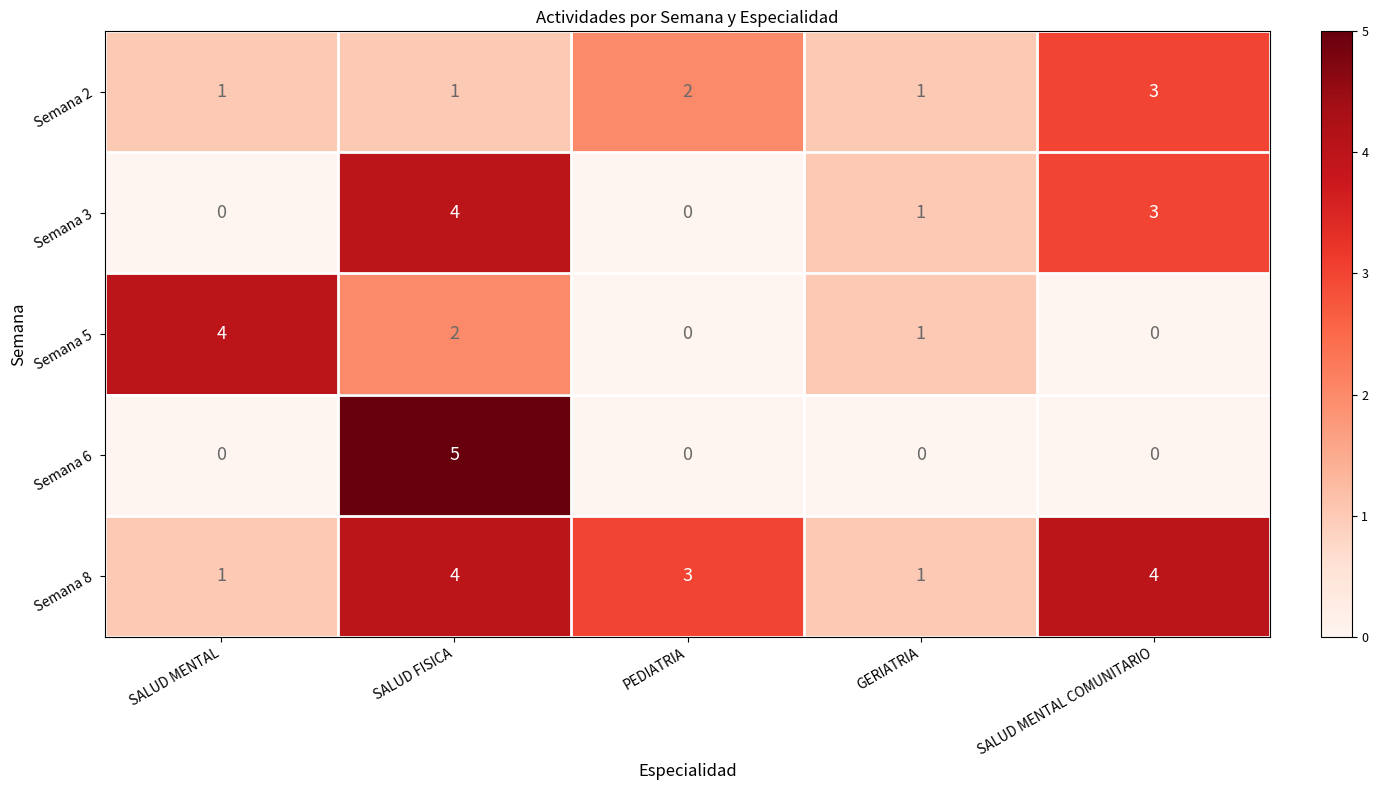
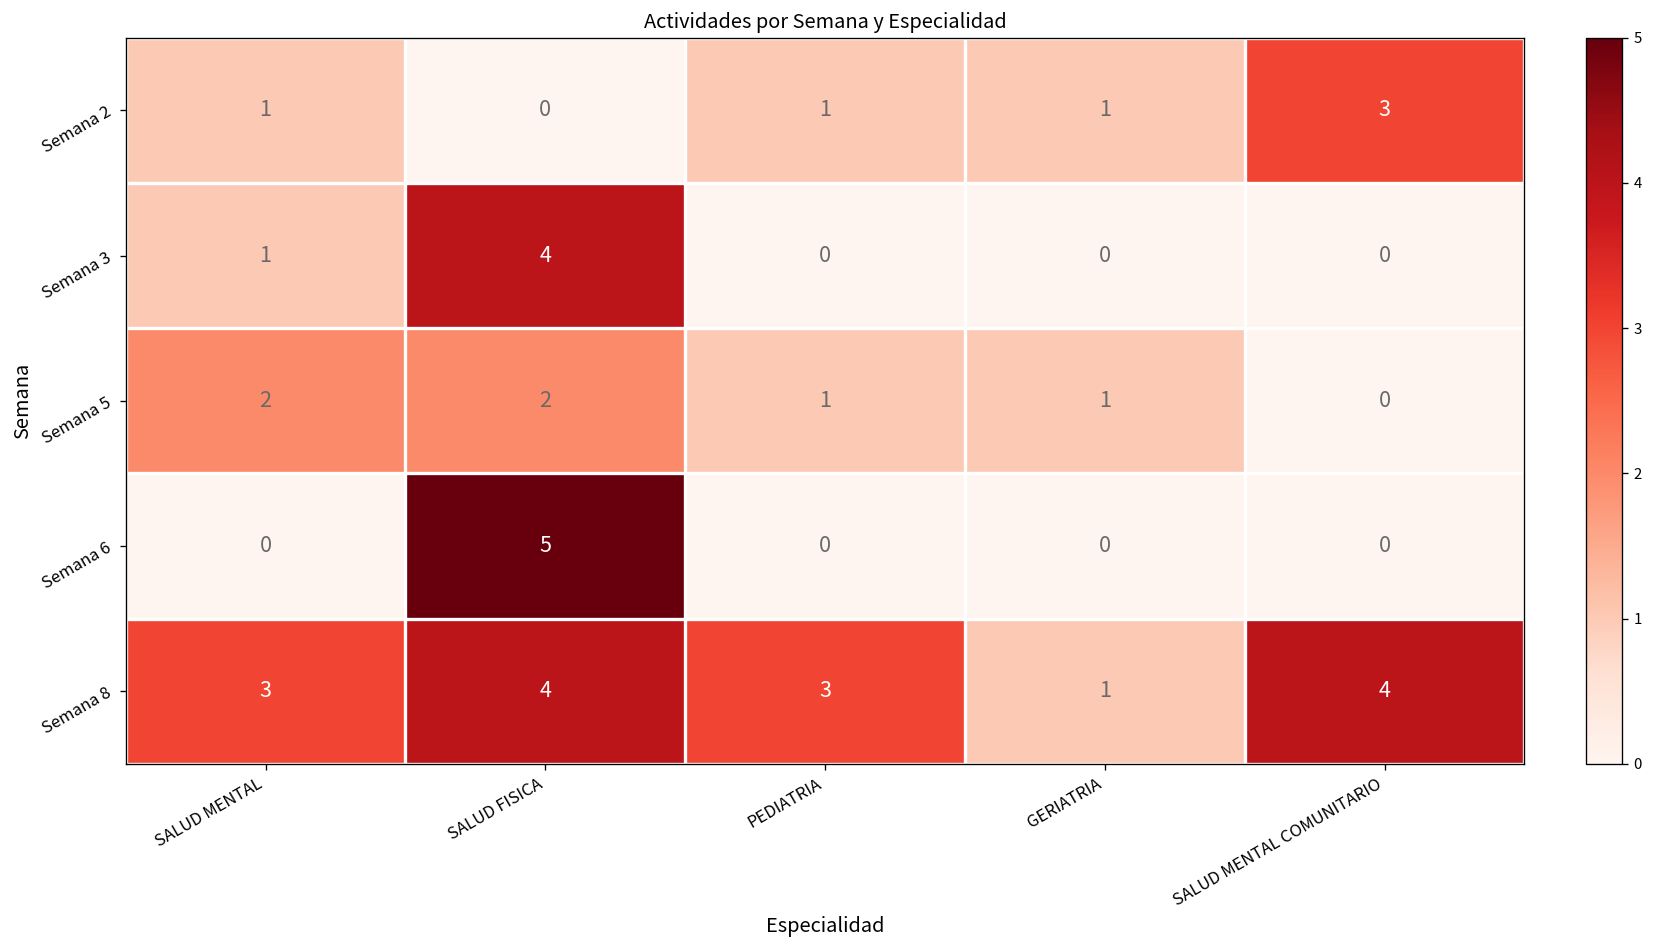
Semana 2, SALUD FISICA: 1 -> 0
Semana 2, PEDIATRIA: 2 -> 1
Semana 3, SALUD MENTAL: 0 -> 1
Semana 3, GERIATRIA: 1 -> 0
Semana 3, SALUD MENTAL COMUNITARIO: 3 -> 0
Semana 5, SALUD MENTAL: 4 -> 2
Semana 5, PEDIATRIA: 0 -> 1
Semana 8, SALUD MENTAL: 1 -> 3
